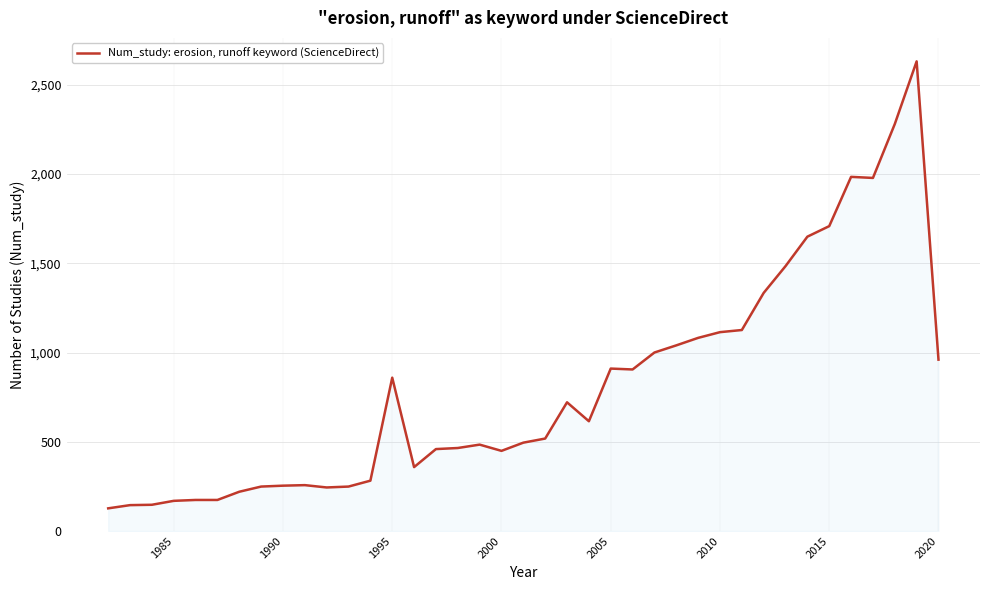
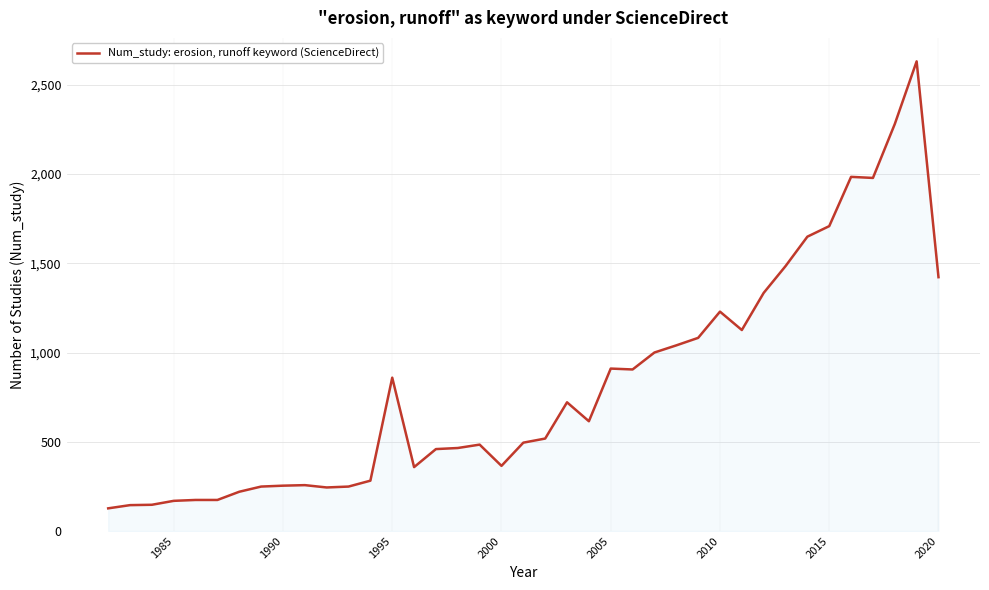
2000: 450 -> 370
2010: 1,110 -> 1,230
2020: 960 -> 1,420
